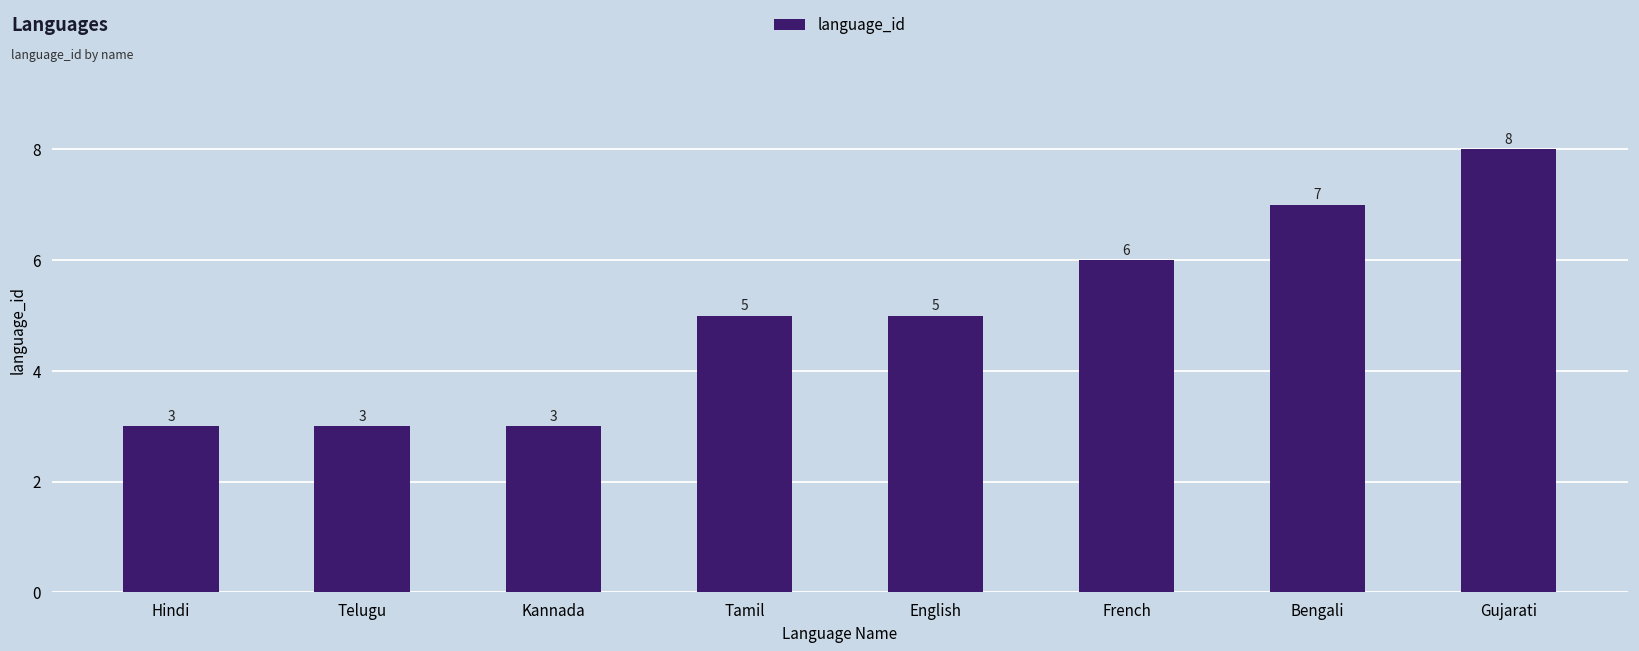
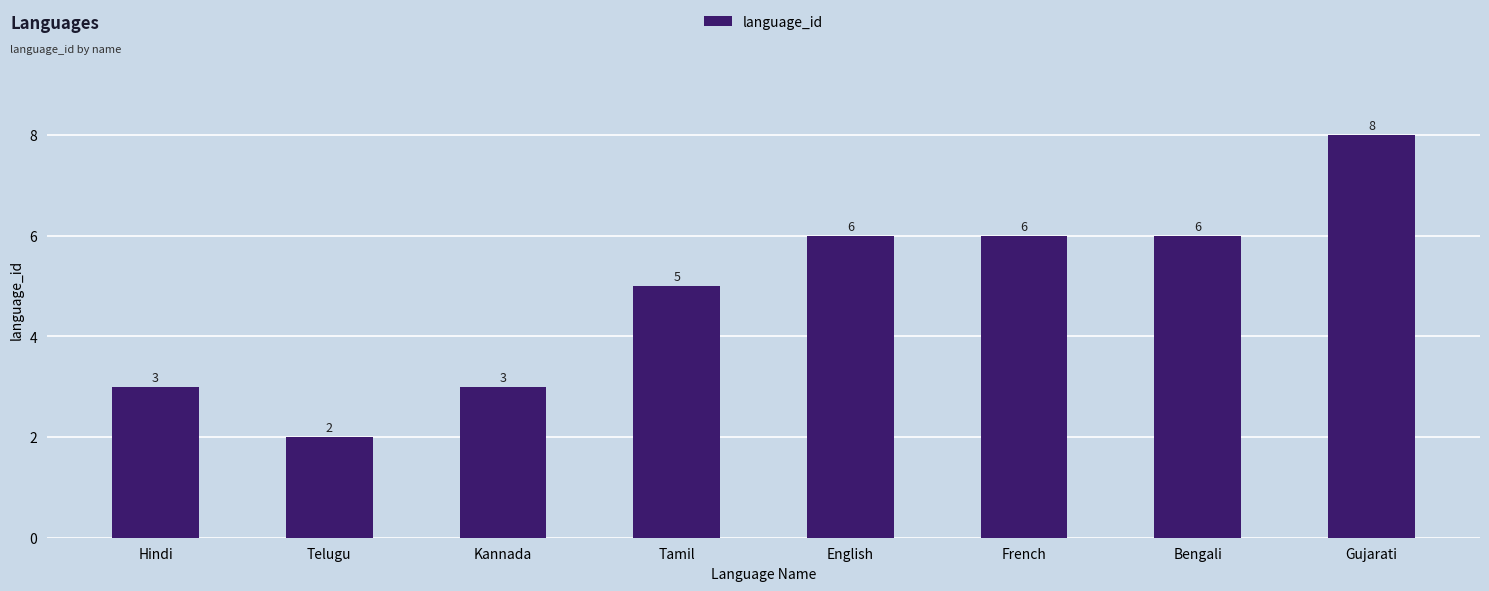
Telugu: 3 -> 2
English: 5 -> 6
Bengali: 7 -> 6
